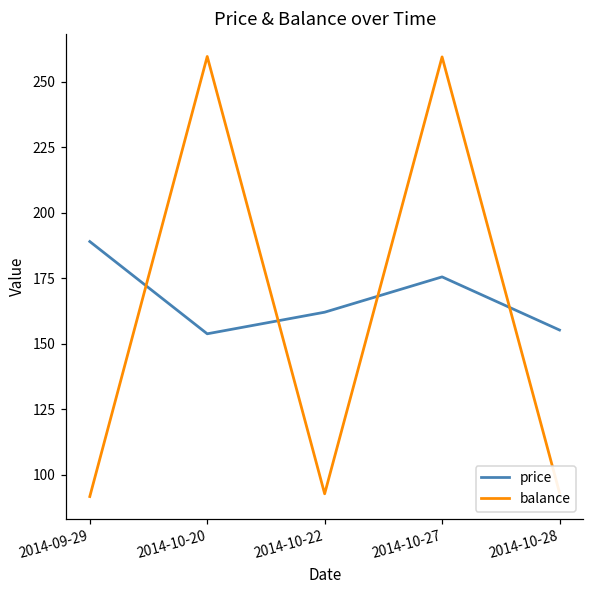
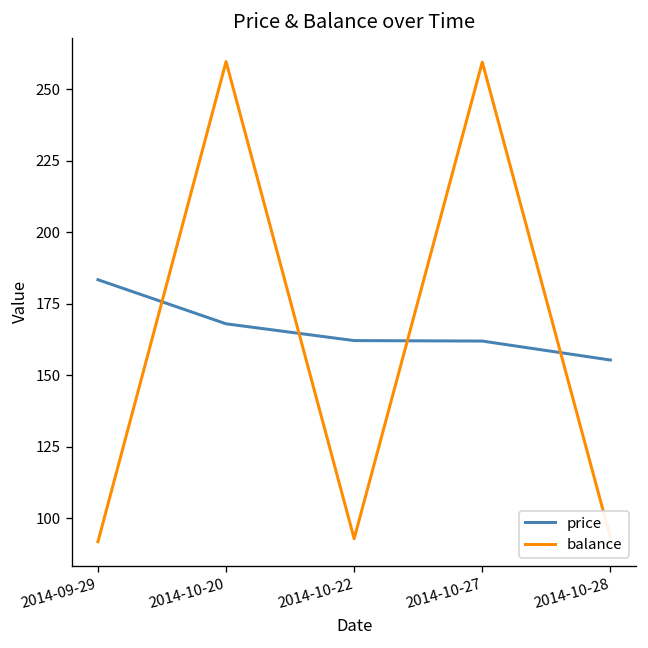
price, 2014-09-29: 189 -> 183
price, 2014-10-20: 154 -> 168
price, 2014-10-27: 176 -> 162
